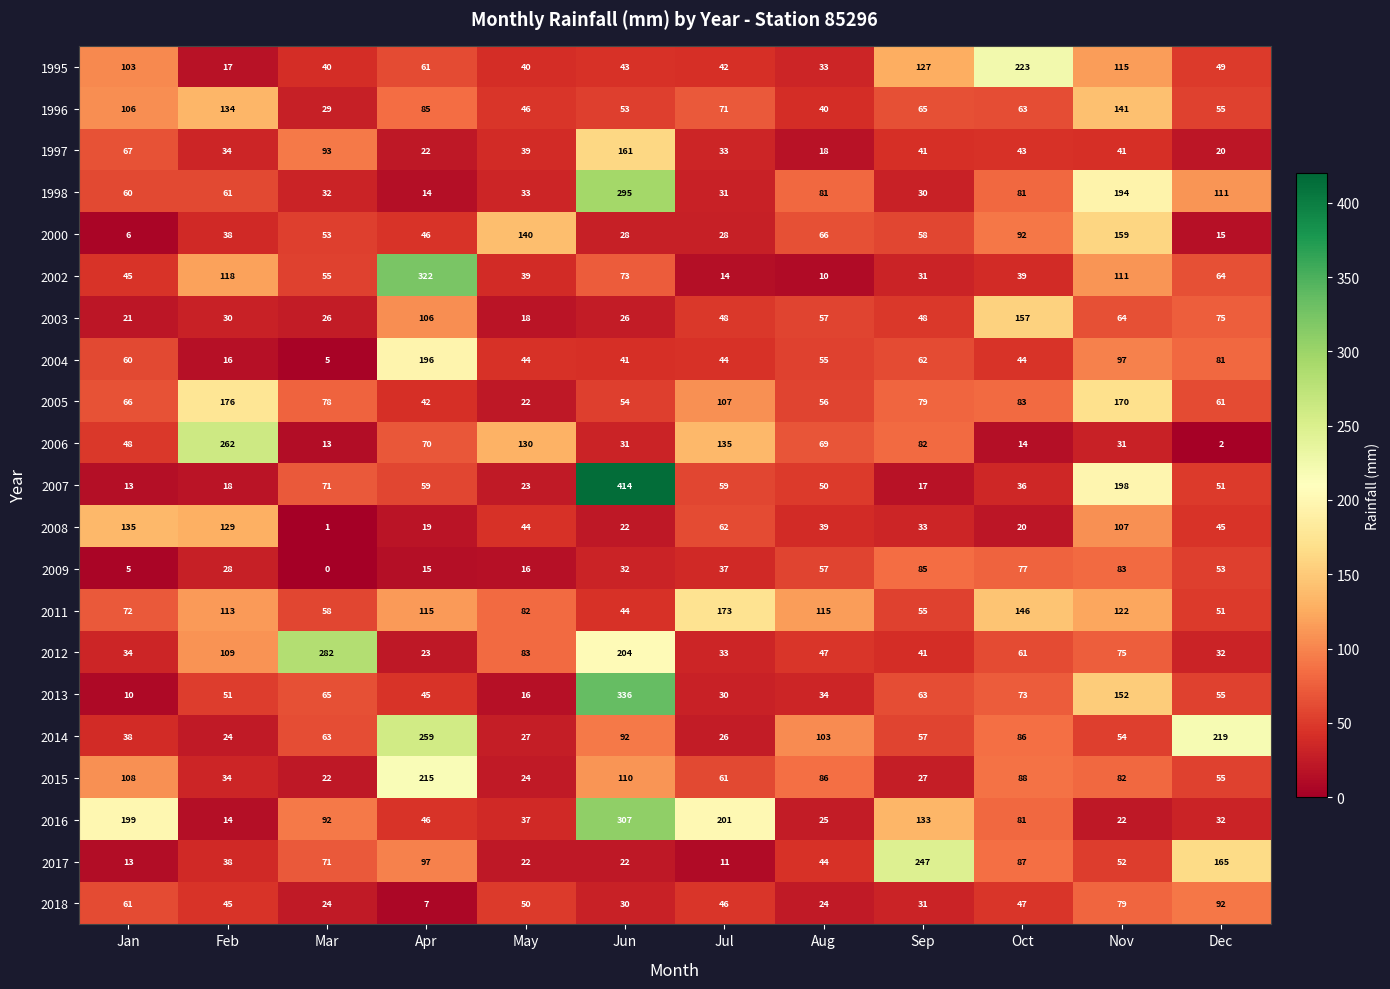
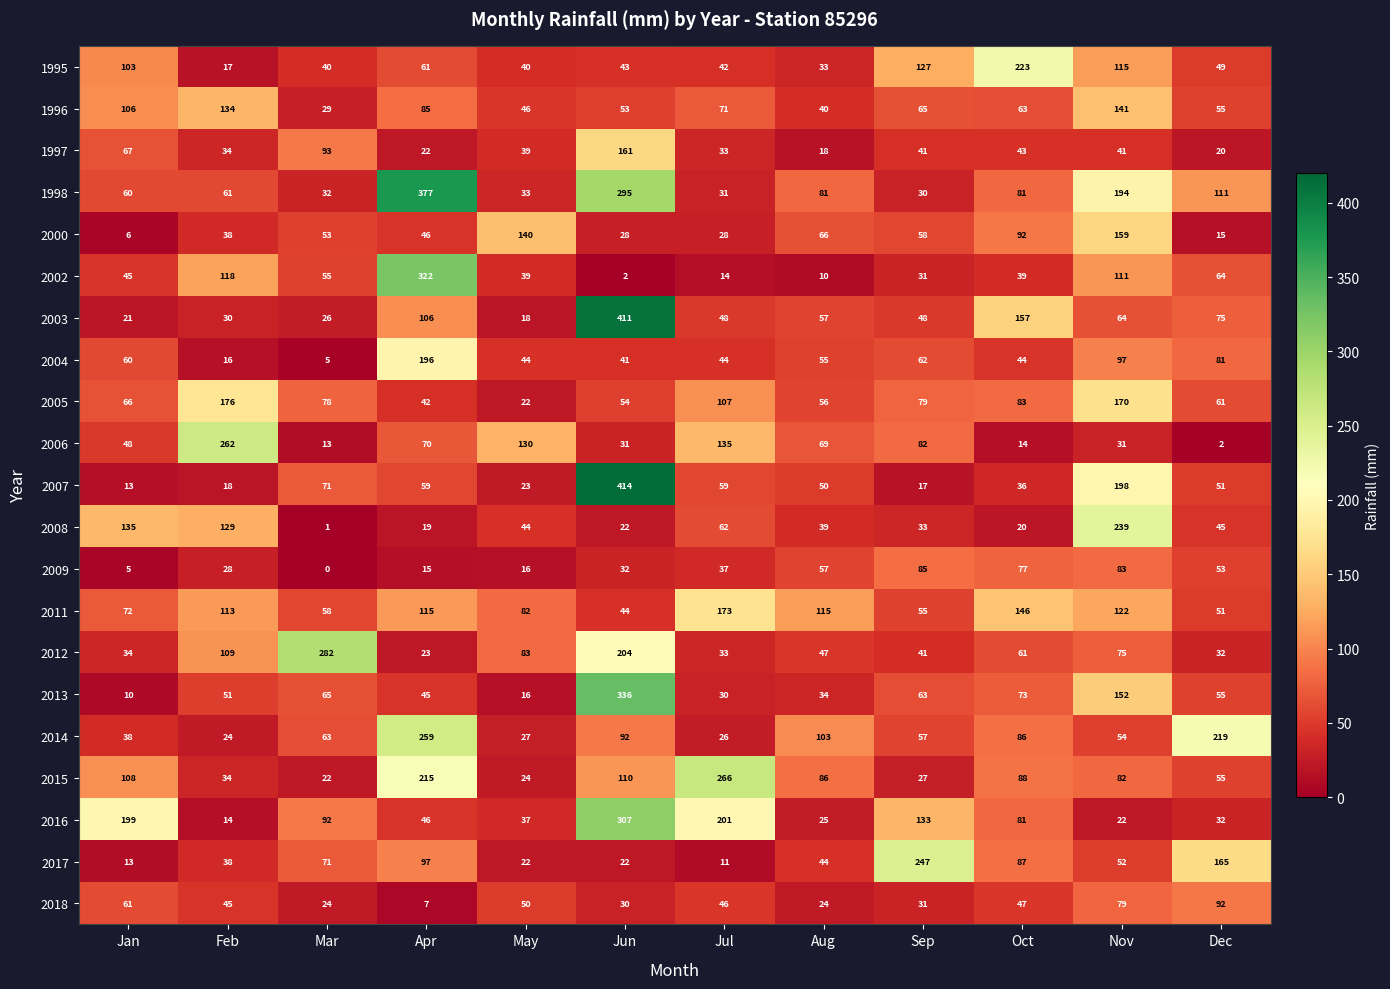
1998, Apr: 14 -> 377
2002, Jun: 73 -> 2
2003, Jun: 26 -> 411
2008, Nov: 107 -> 239
2015, Jul: 61 -> 266
